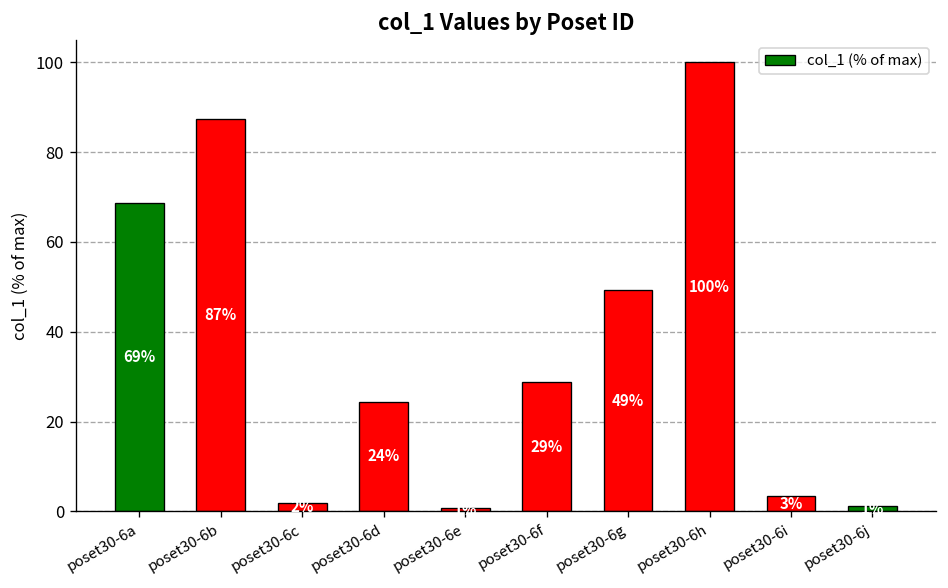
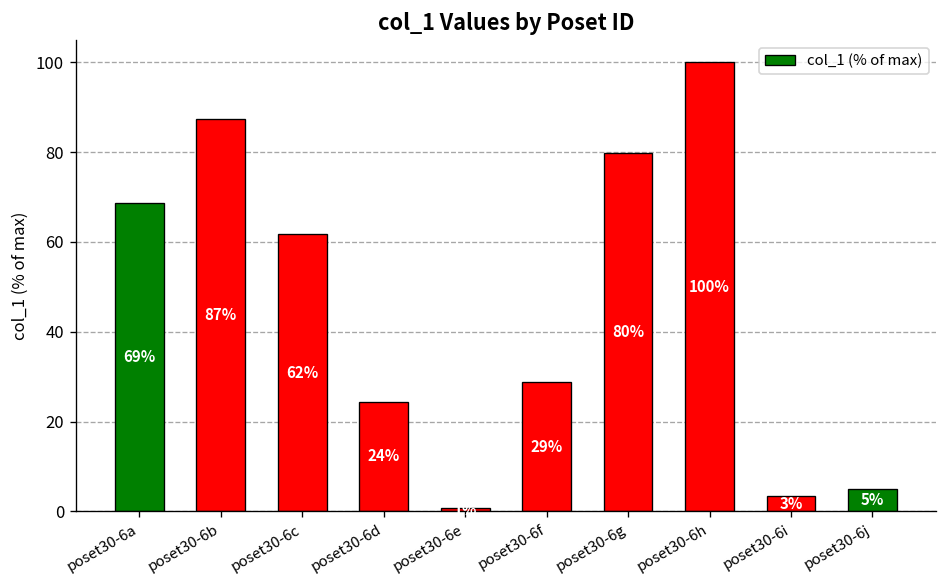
poset30-6c: 2% -> 62%
poset30-6g: 49% -> 80%
poset30-6j: 1 -> 5
